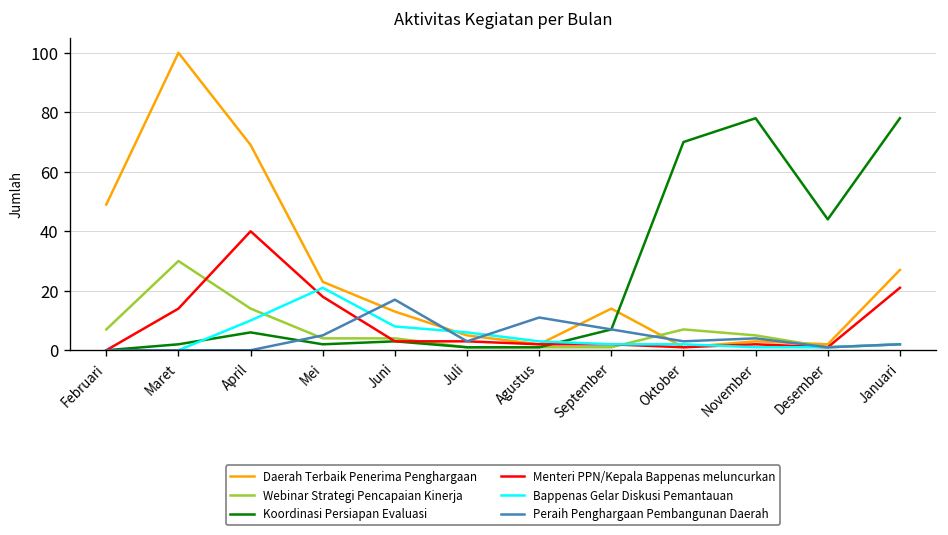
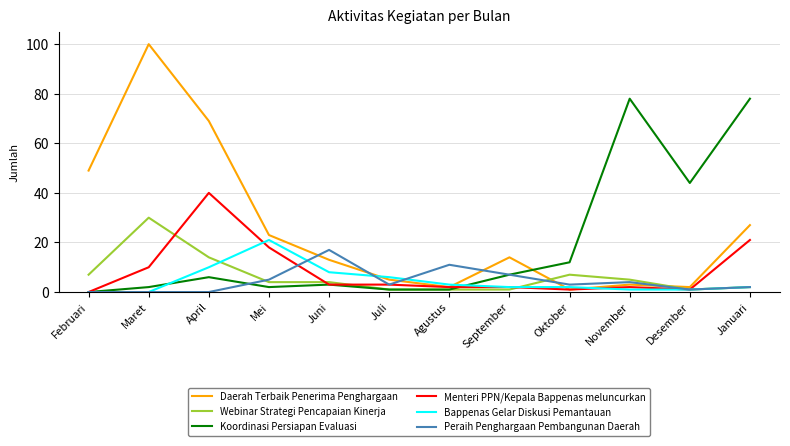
Menteri PPN/Kepala Bappenas meluncurkan, Maret: 14 -> 10
Koordinasi Persiapan Evaluasi, Oktober: 70 -> 12
